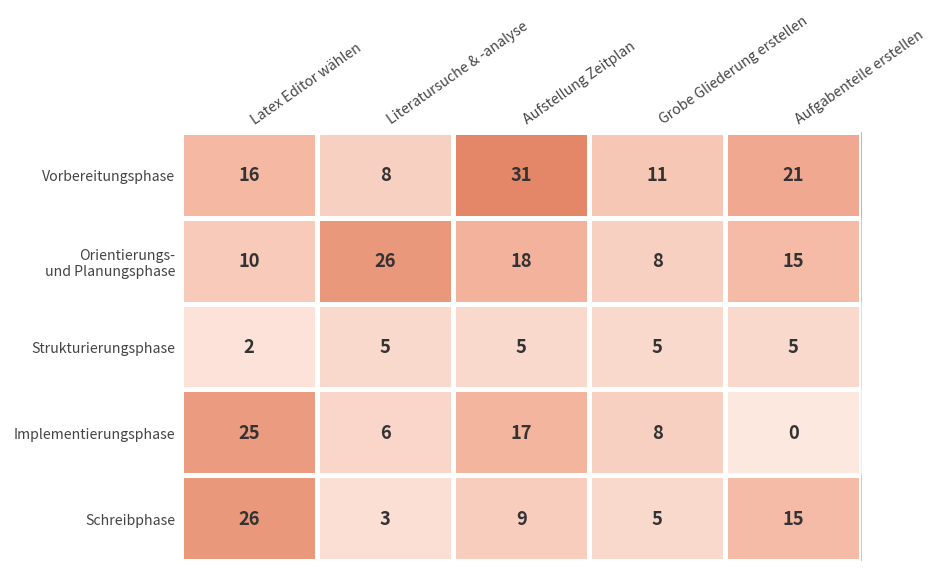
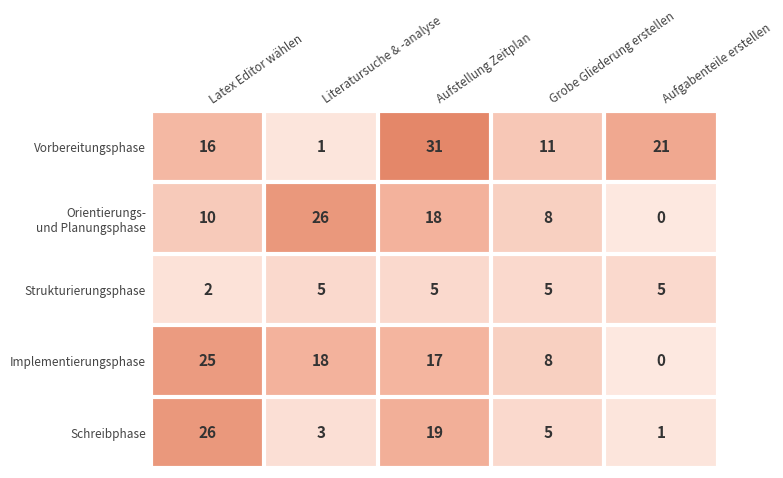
Vorbereitungsphase, Literatursuche & -analyse: 8 -> 1
Orientierungs- und Planungsphase, Aufgabenteile erstellen: 15 -> 0
Implementierungsphase, Literatursuche & -analyse: 6 -> 18
Schreibphase, Aufstellung Zeitplan: 9 -> 19
Schreibphase, Aufgabenteile erstellen: 15 -> 1
